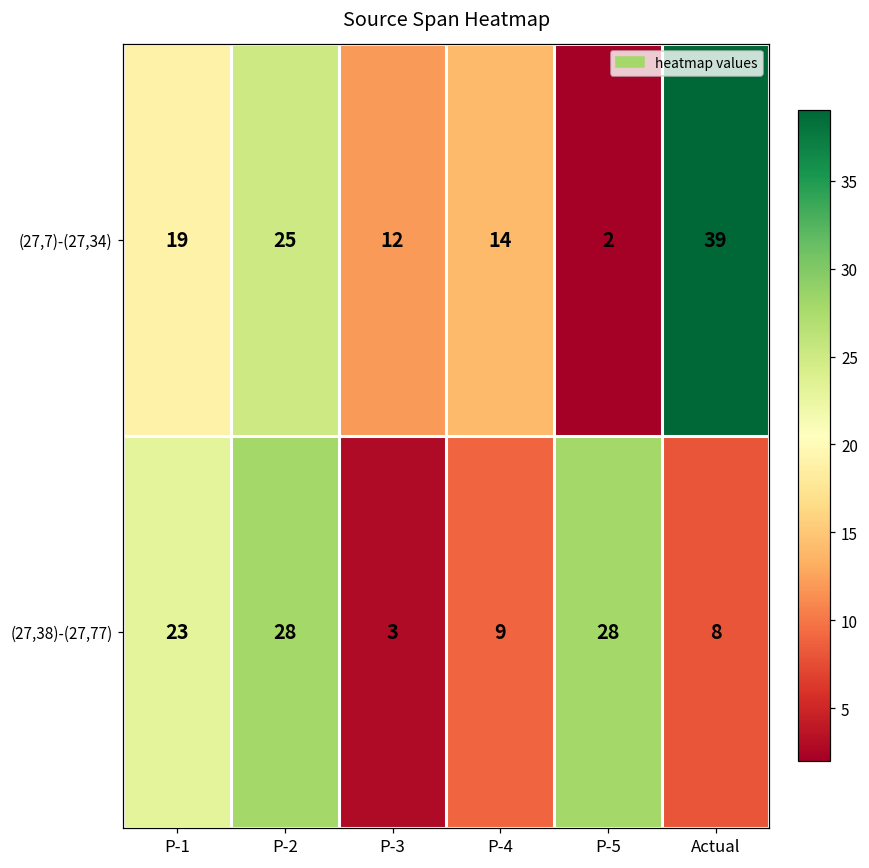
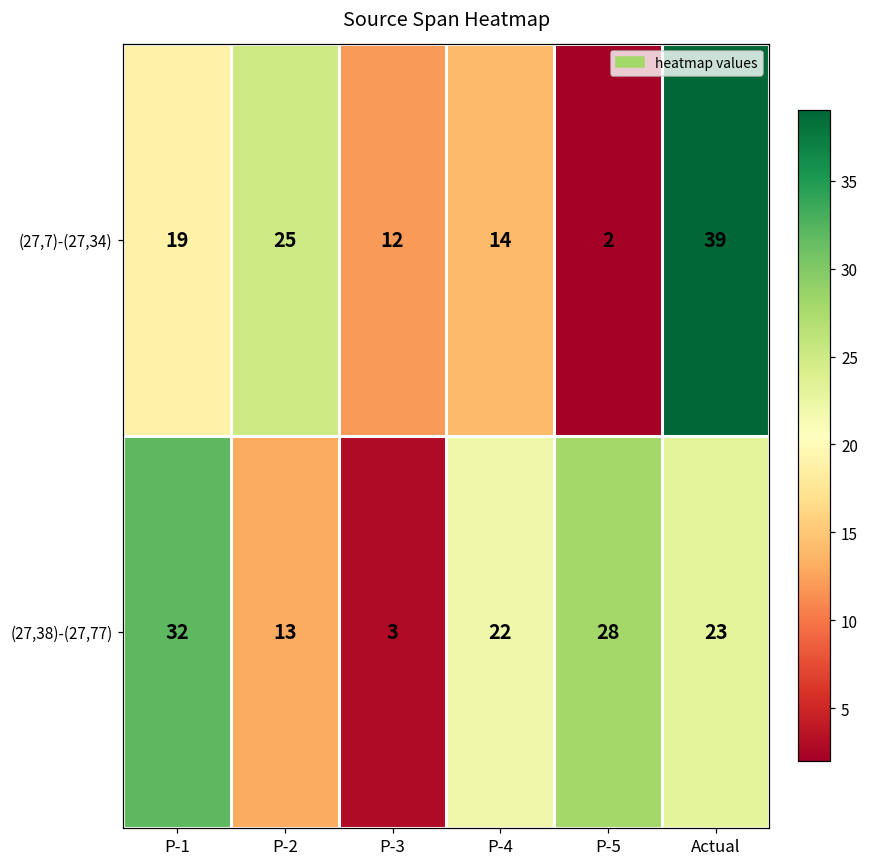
(27,38)-(27,77), P-1: 23 -> 32
(27,38)-(27,77), P-2: 28 -> 13
(27,38)-(27,77), P-4: 9 -> 22
(27,38)-(27,77), Actual: 8 -> 23
